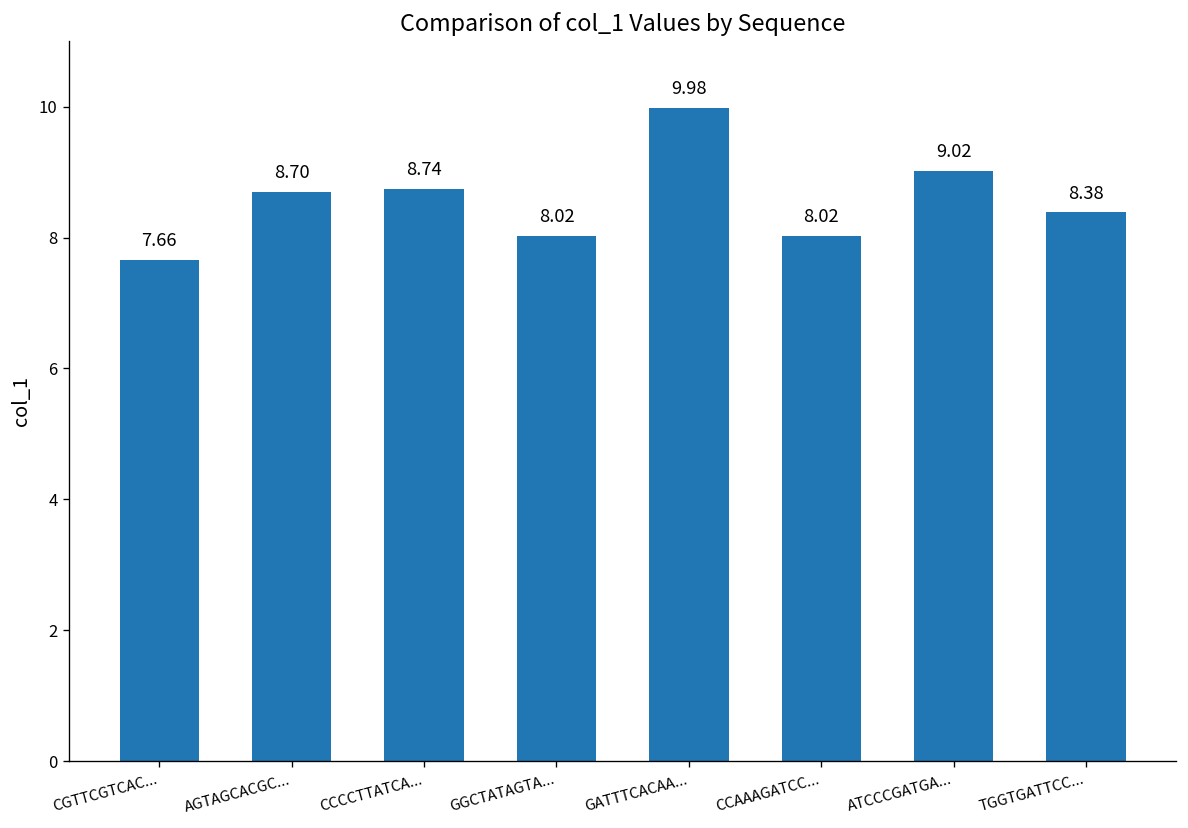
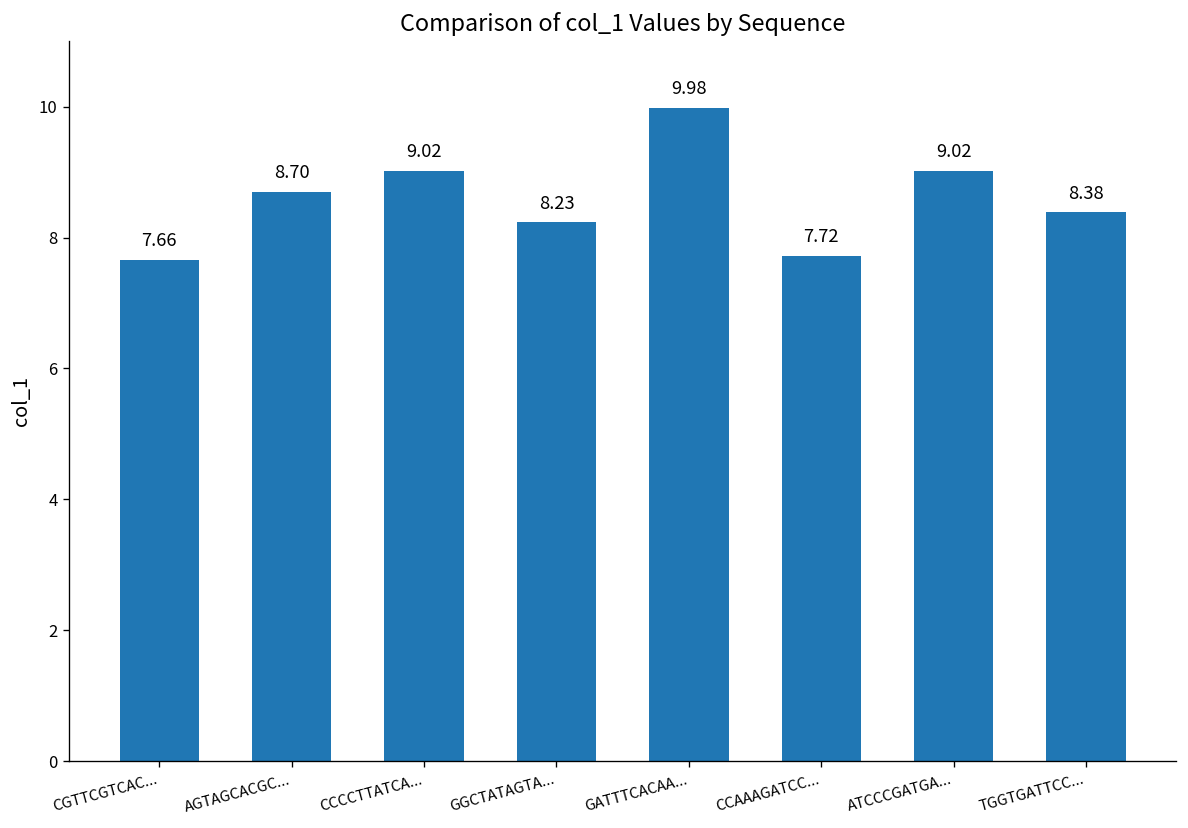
CCCCTTATCA...: 8.74 -> 9.02
GGCTATAGTA...: 8.02 -> 8.23
CCAAAGATCC...: 8.02 -> 7.72
